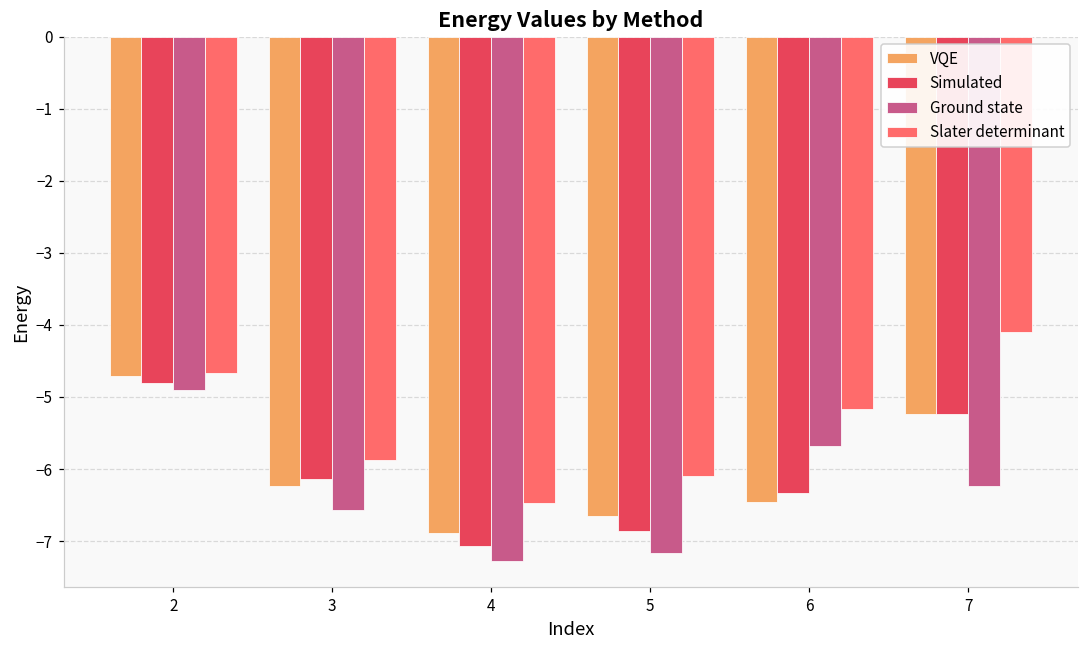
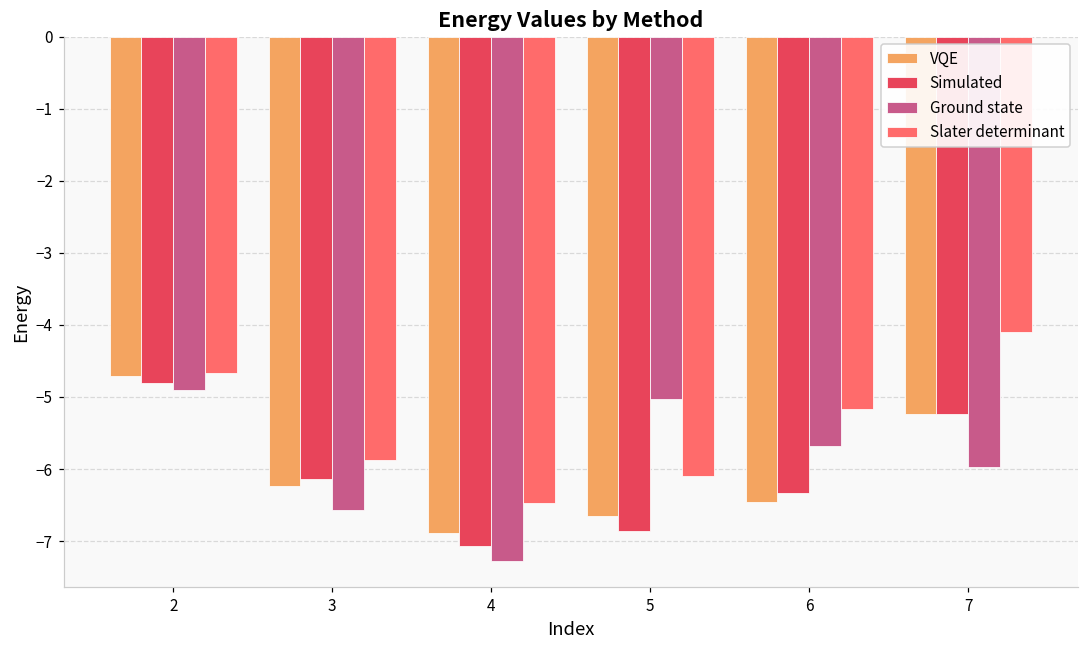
Ground state, 5: -7.2 -> -5.0
Ground state, 7: -6.2 -> -6.0
